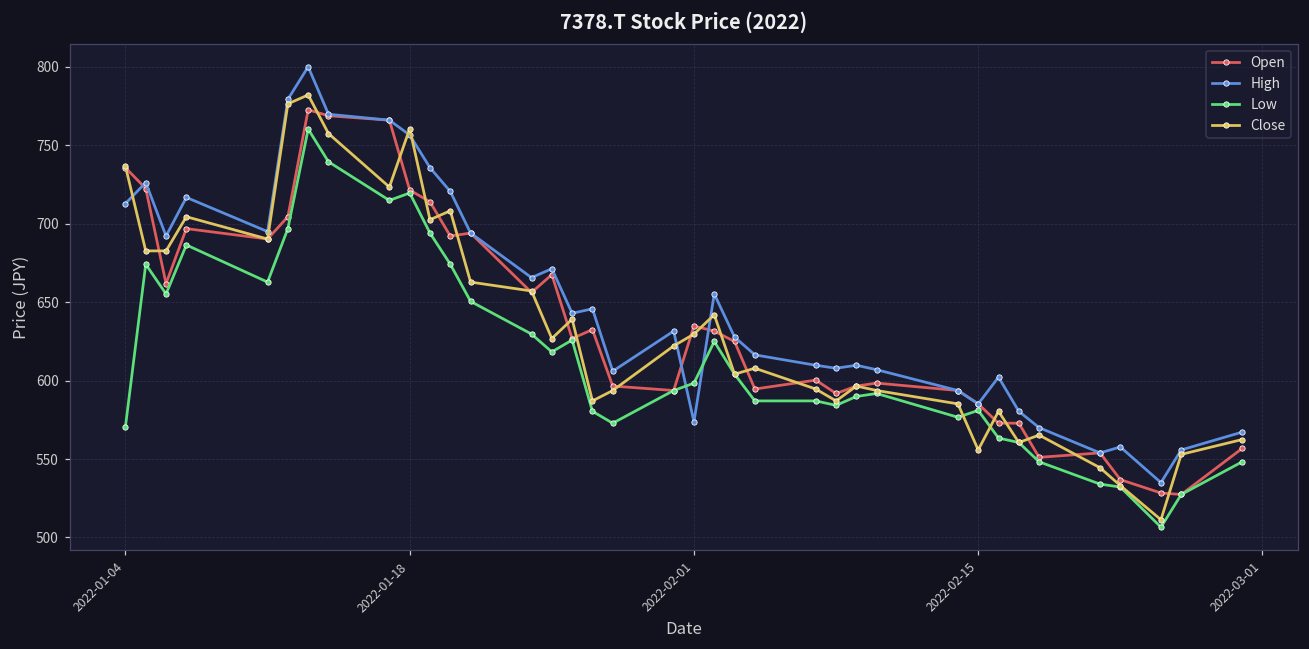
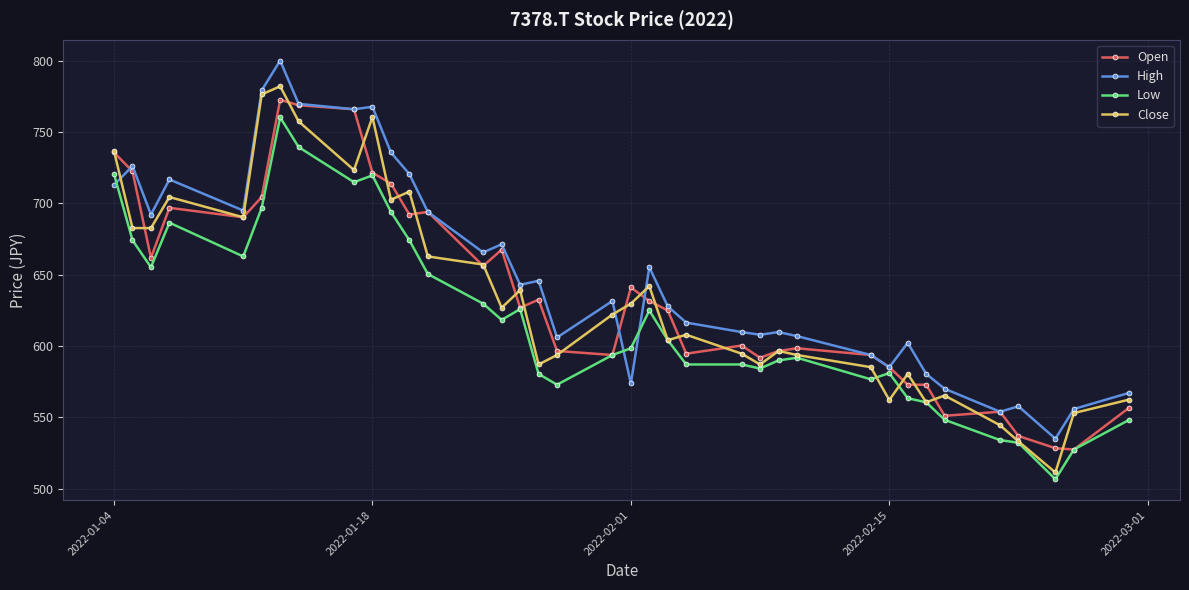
Low, 2022-01-04: 571 -> 721
High, 2022-01-18: 757 -> 768
Open, 2022-02-01: 635 -> 641
Close, 2022-02-15: 556 -> 562
